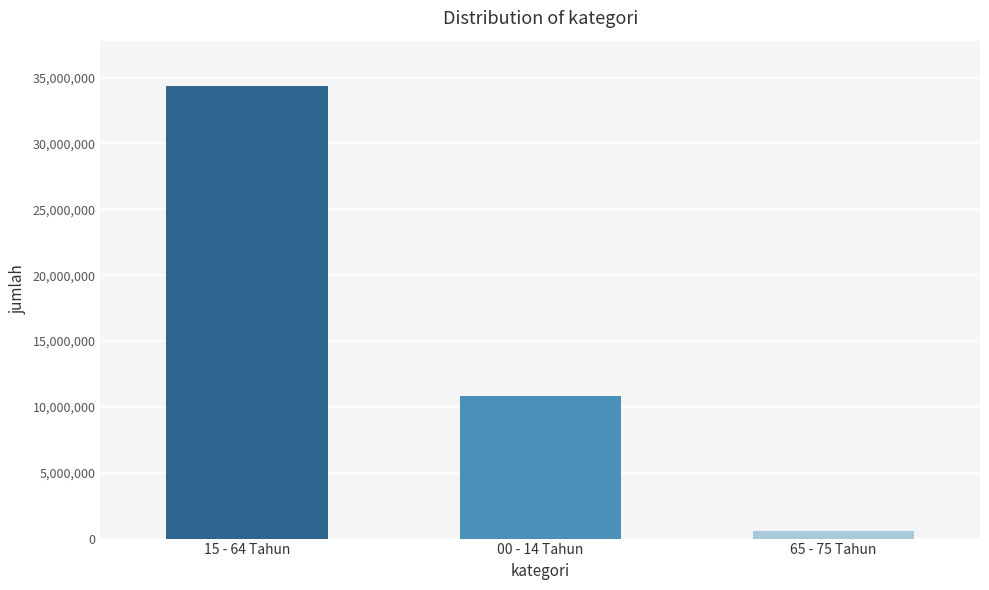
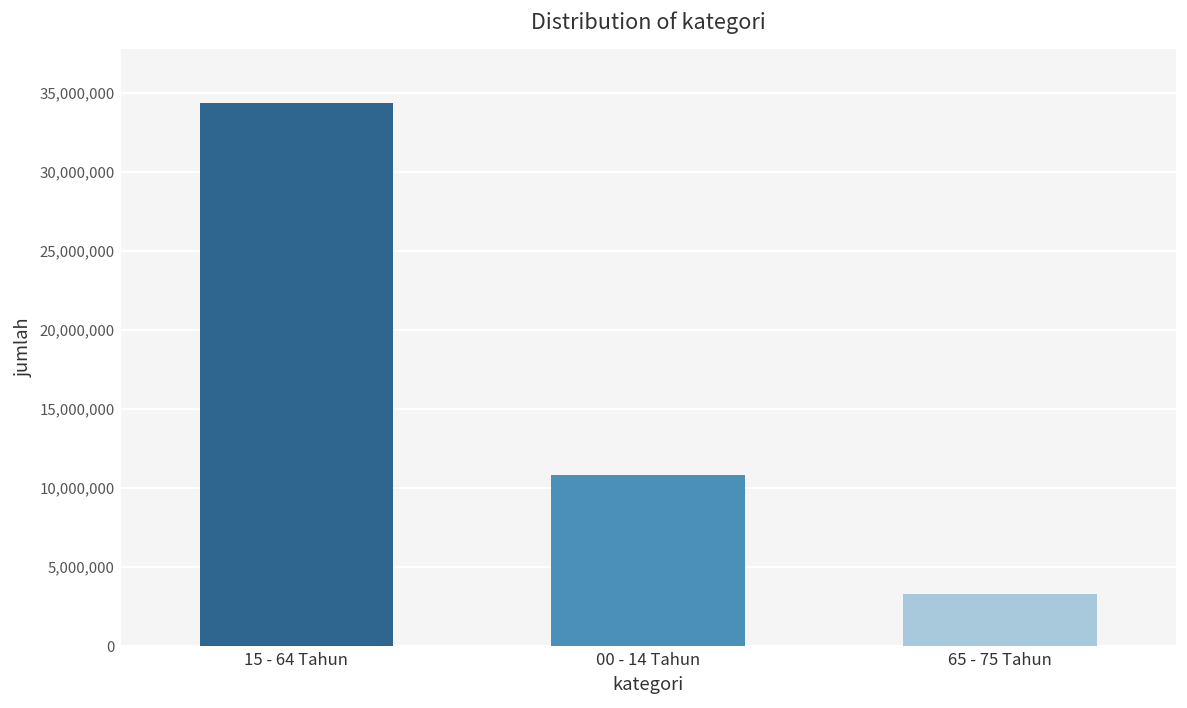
65 - 75 Tahun: 600,000 -> 3,300,000
